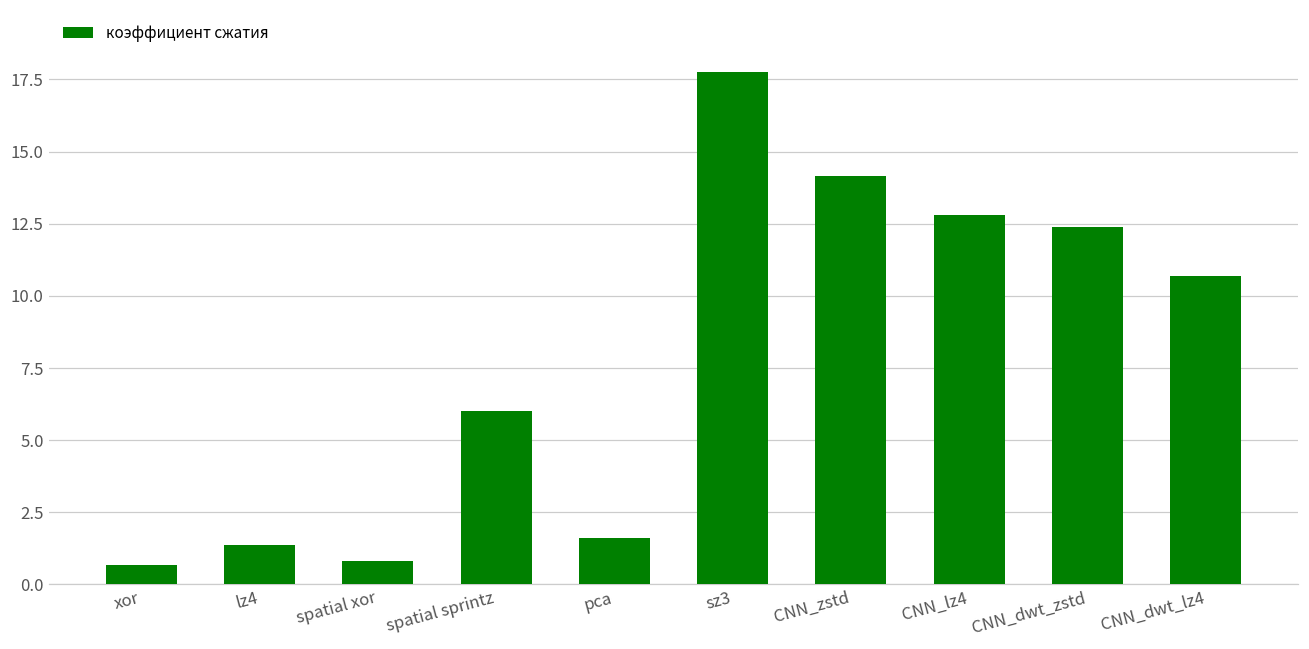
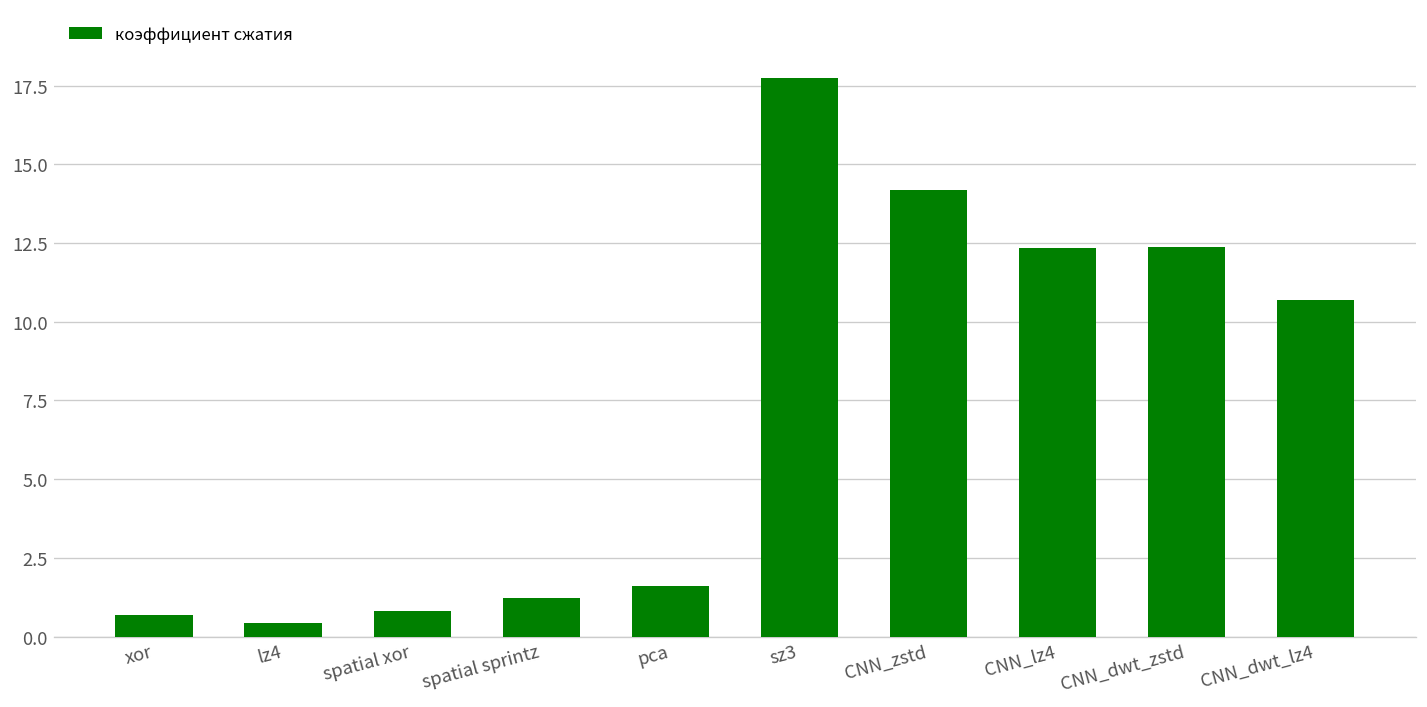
lz4: 1.4 -> 0.4
spatial sprintz: 6.0 -> 1.2
CNN_lz4: 12.8 -> 12.3
